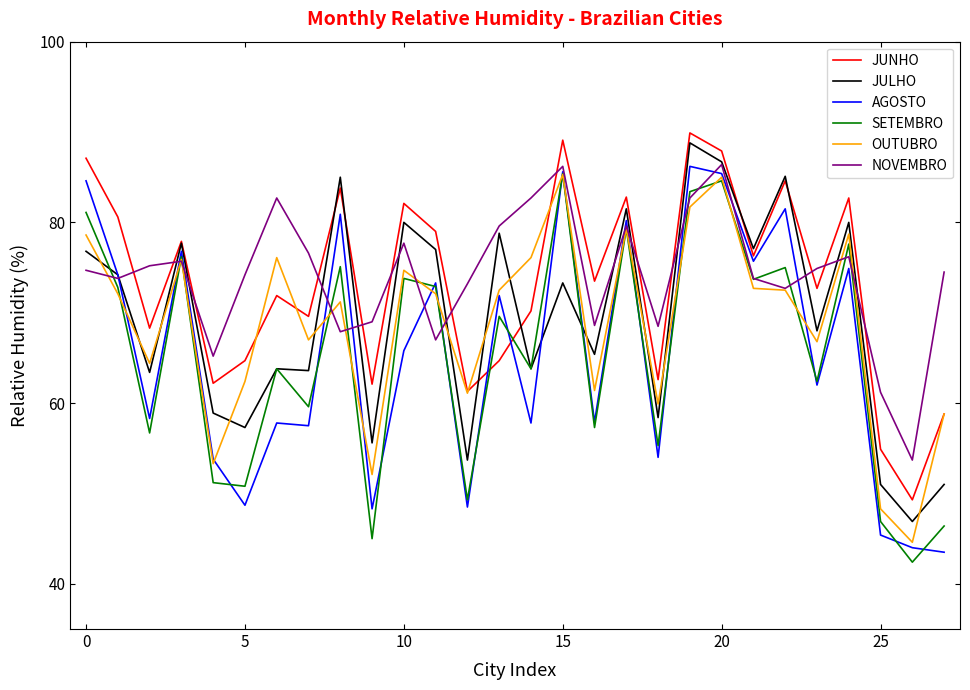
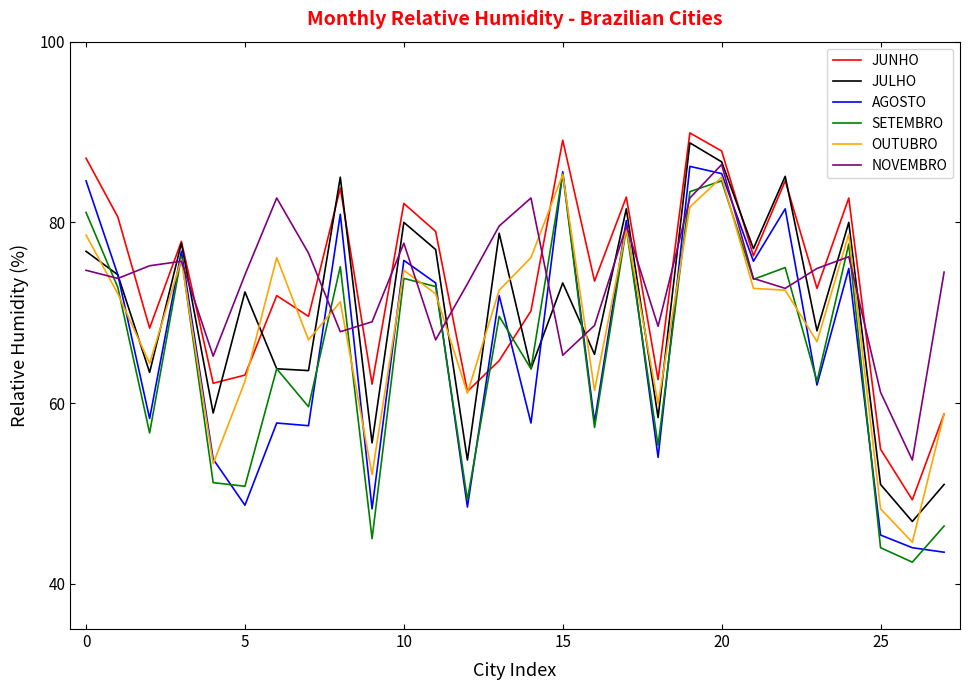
JUNHO, 5: 65 -> 63
JULHO, 5: 57 -> 72
AGOSTO, 10: 66 -> 76
NOVEMBRO, 15: 86 -> 65
SETEMBRO, 25: 47 -> 44
